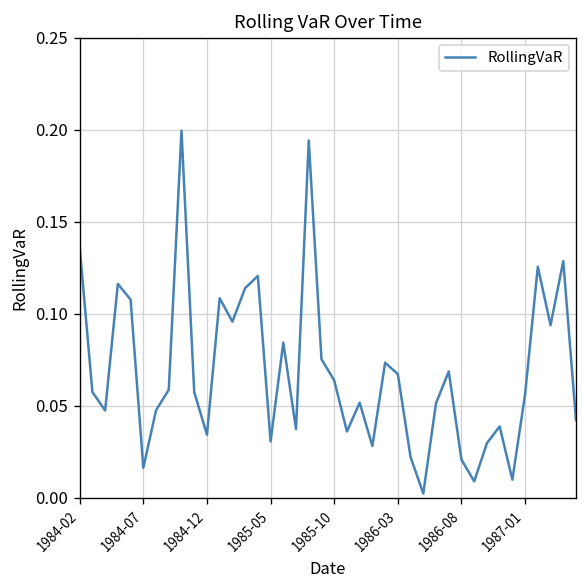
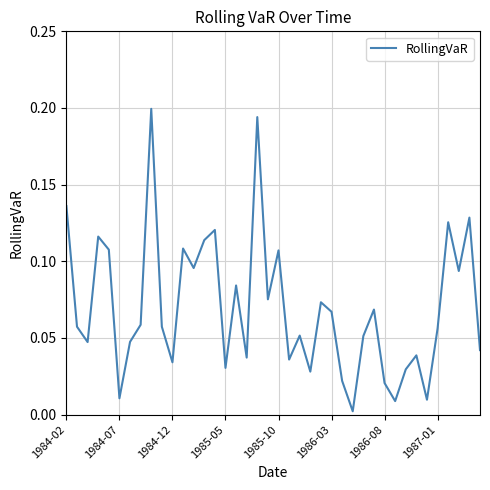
1984-07: 0.016 -> 0.011
1985-10: 0.064 -> 0.107
